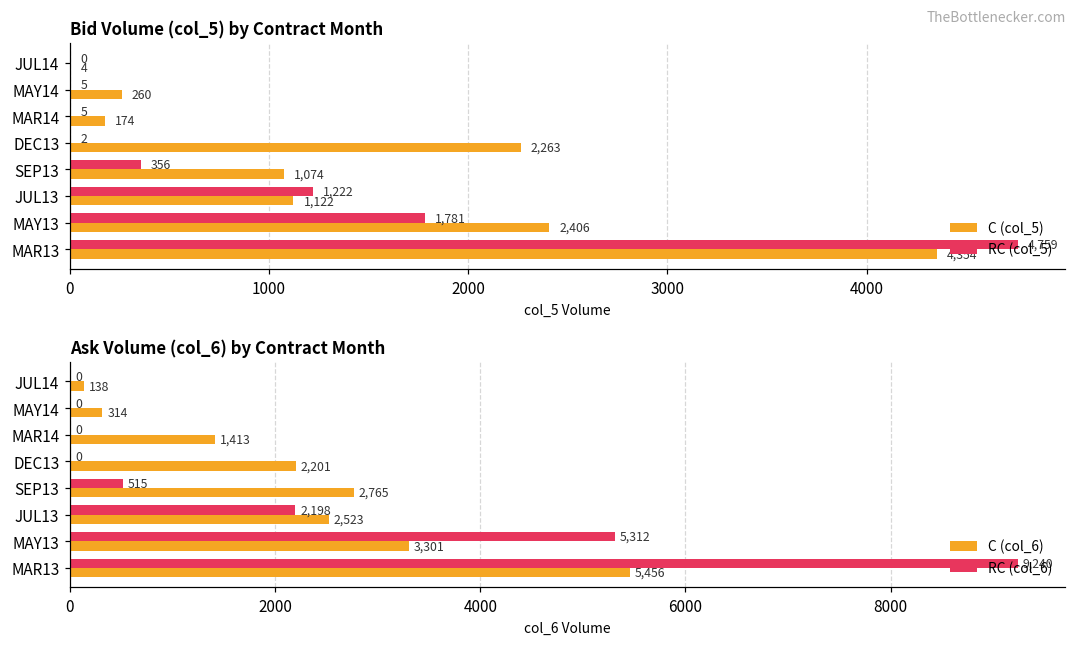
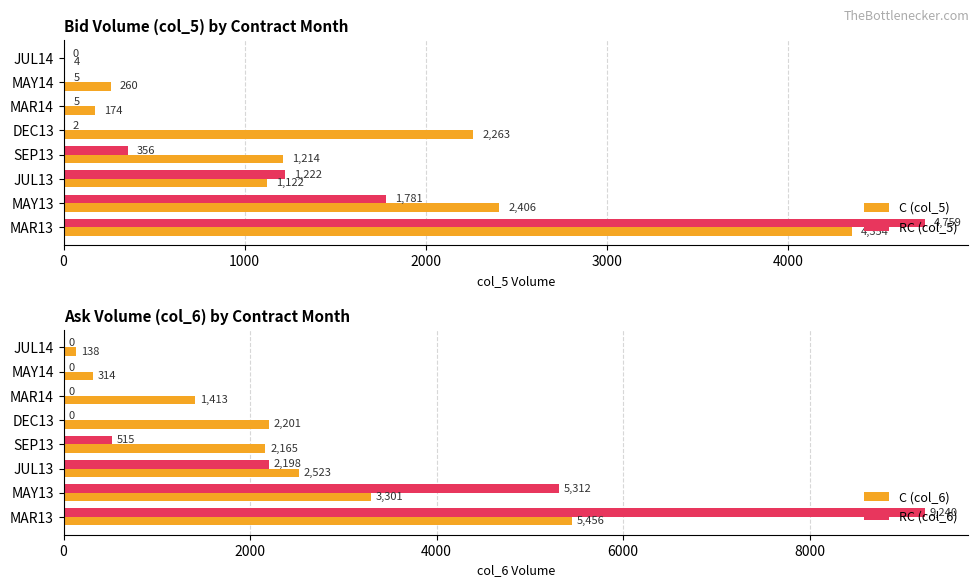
Bid Volume (col_5) by Contract Month, C (col_5), SEP13: 1,074 -> 1,214
Ask Volume (col_6) by Contract Month, C (col_6), SEP13: 2,765 -> 2,165
